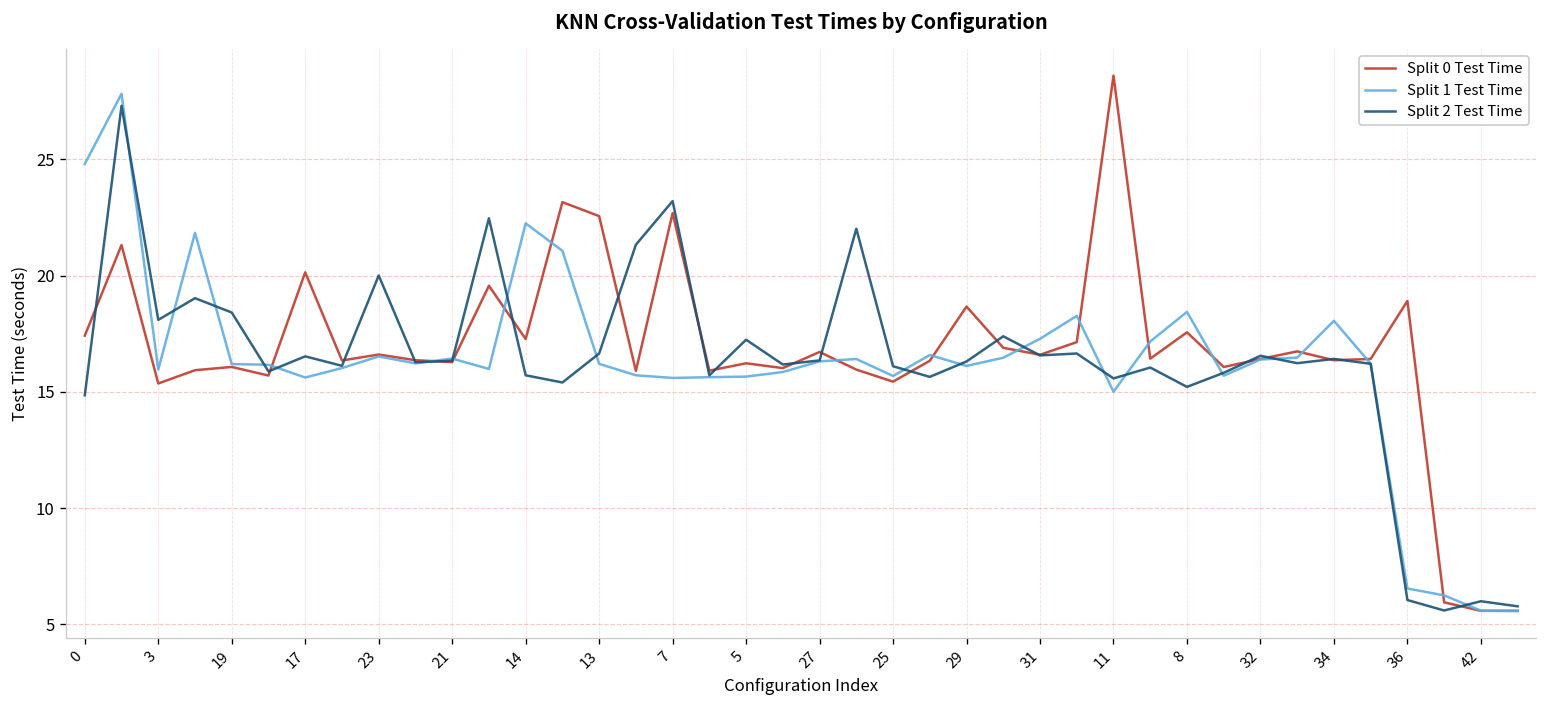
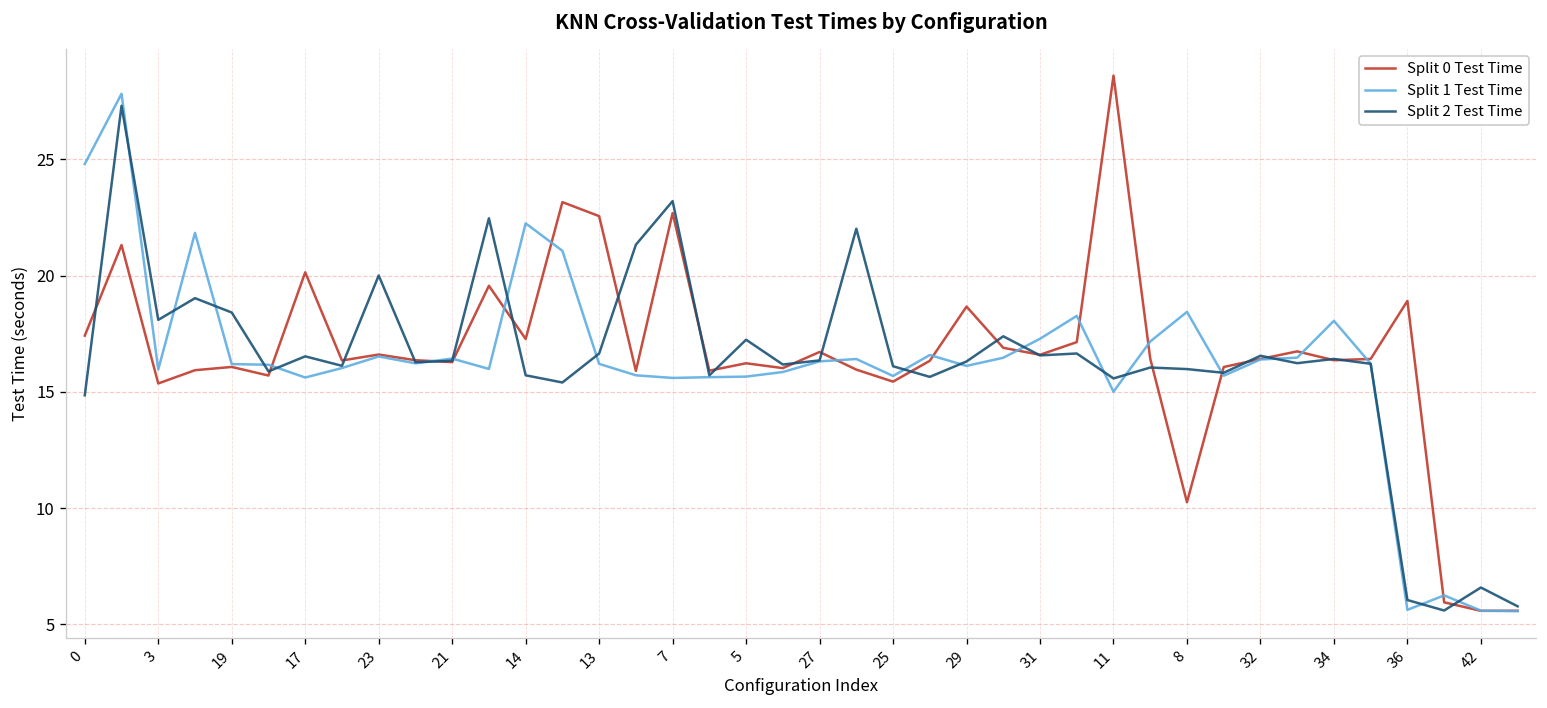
Split 0 Test Time, 8: 17.6 -> 10.3
Split 2 Test Time, 8: 15.2 -> 16.0
Split 1 Test Time, 36: 6.5 -> 5.6
Split 2 Test Time, 42: 6.0 -> 6.6
